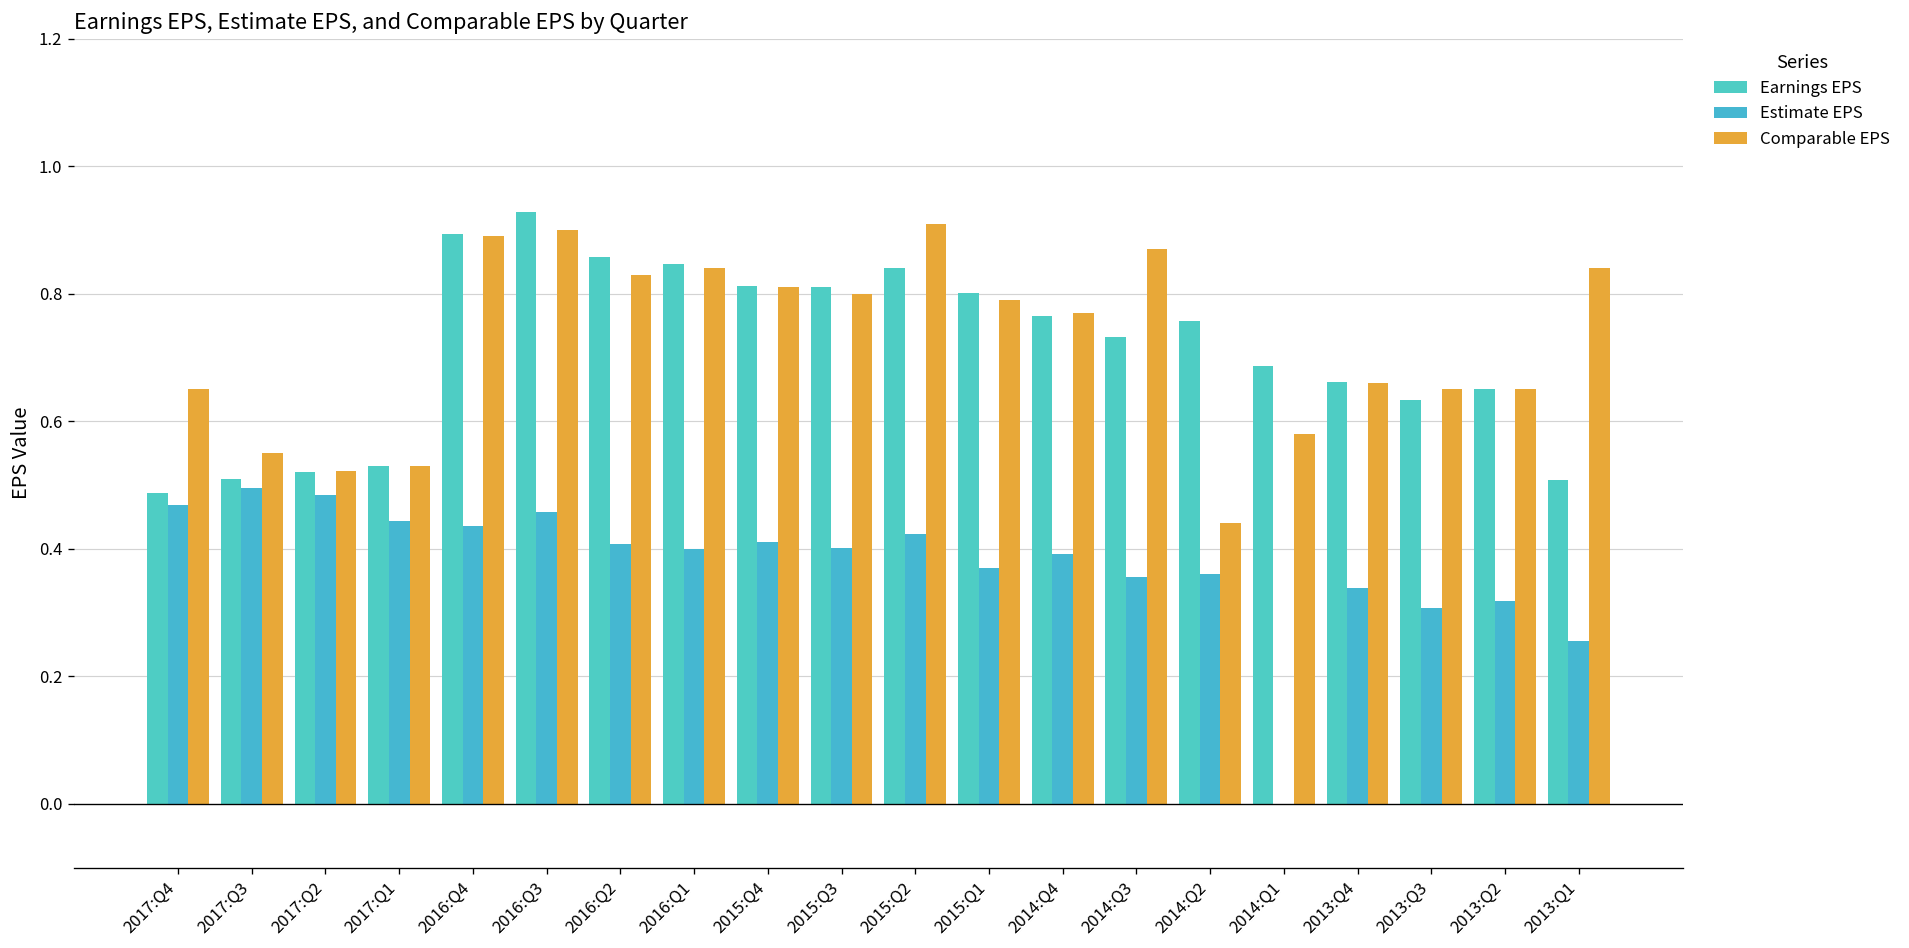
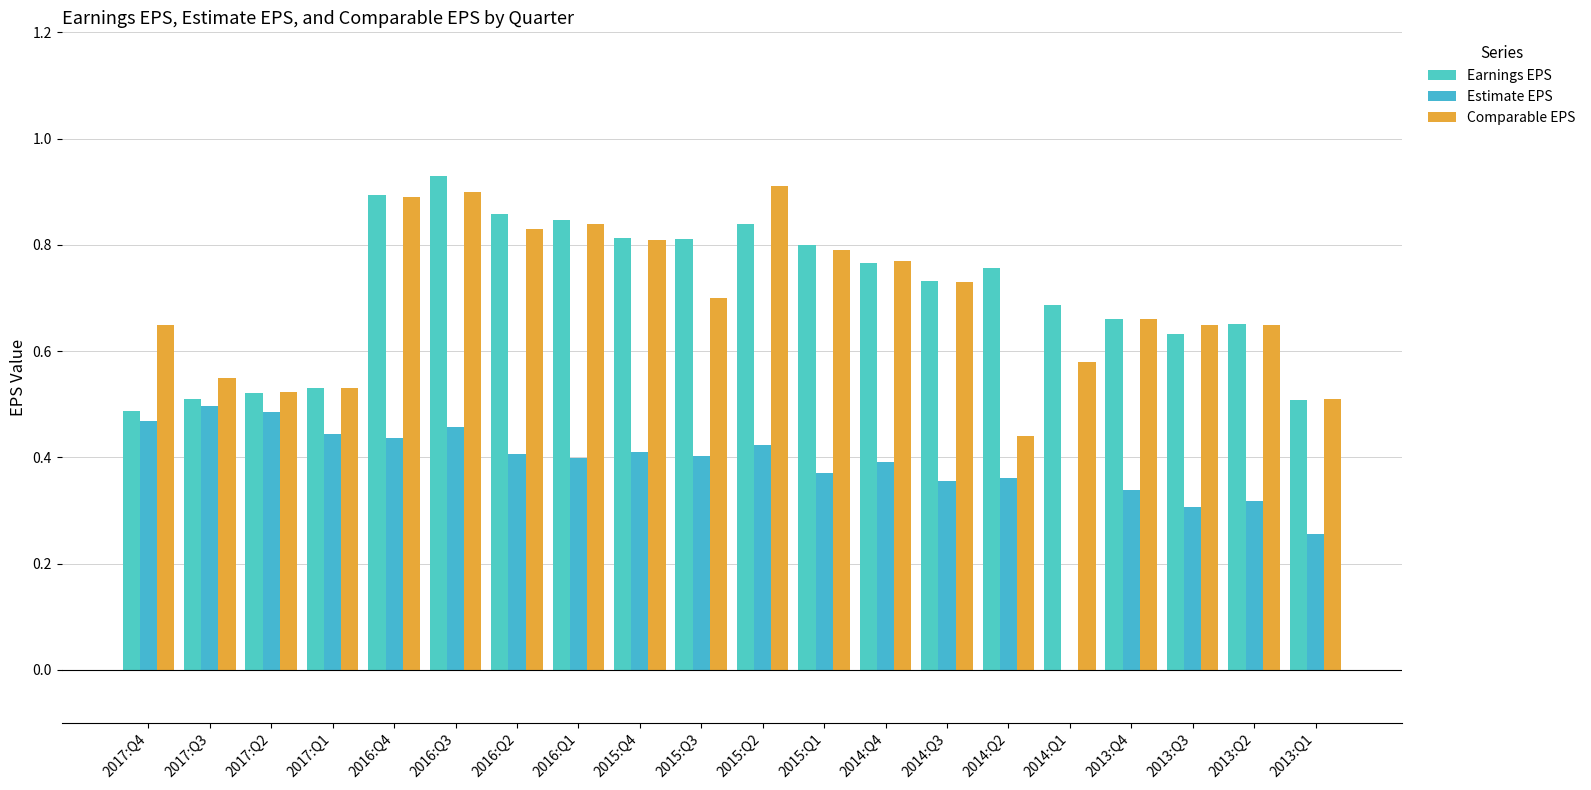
Comparable EPS, 2015:Q3: 0.8 -> 0.7
Comparable EPS, 2014:Q3: 0.87 -> 0.73
Comparable EPS, 2013:Q1: 0.84 -> 0.51
